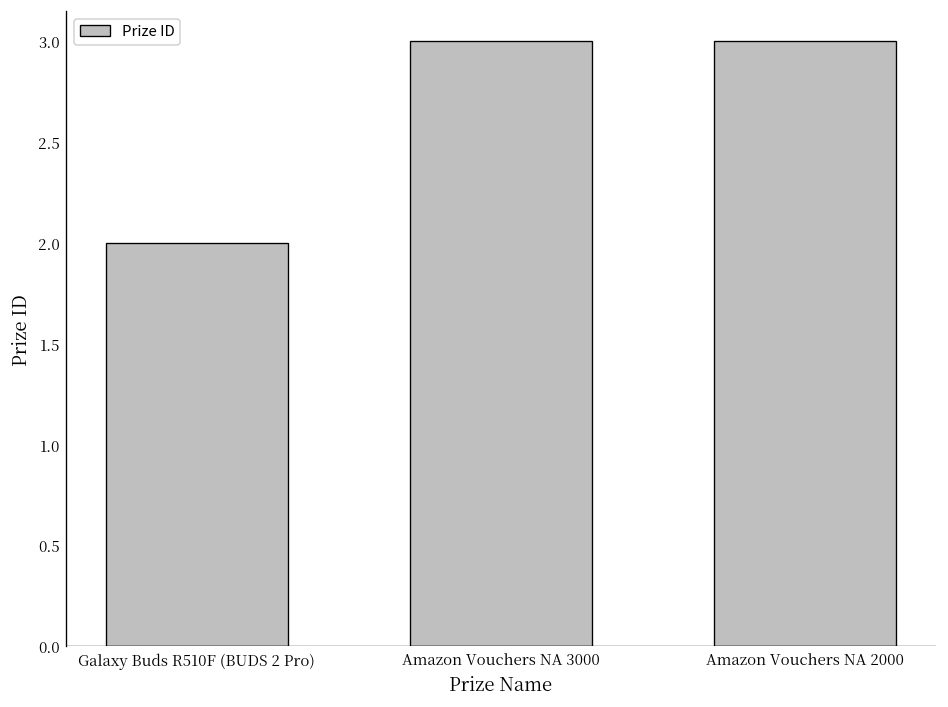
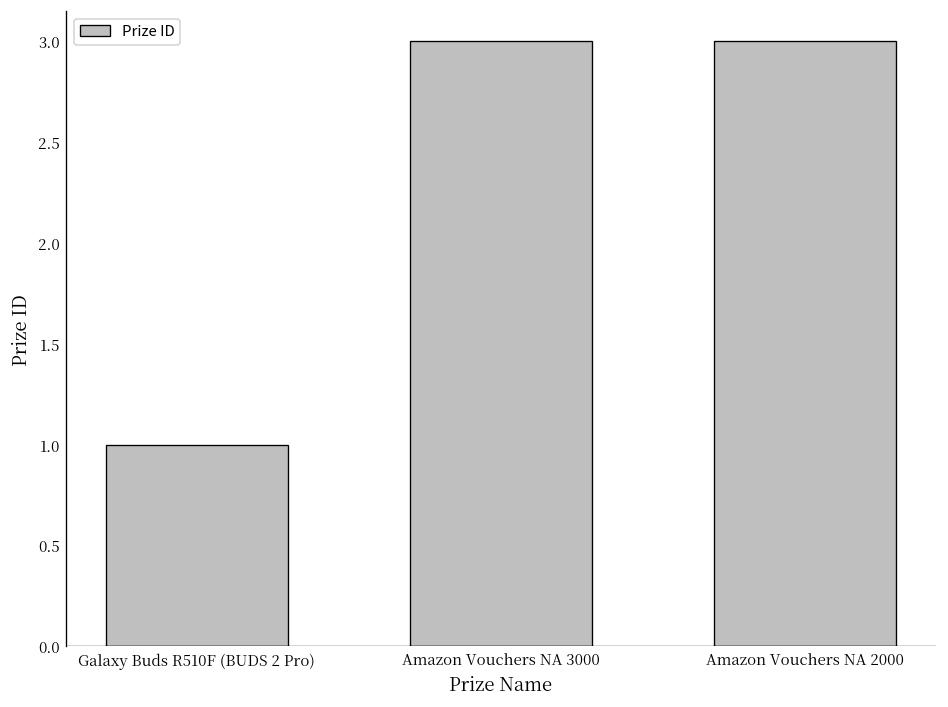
Galaxy Buds R510F (BUDS 2 Pro): 2 -> 1
